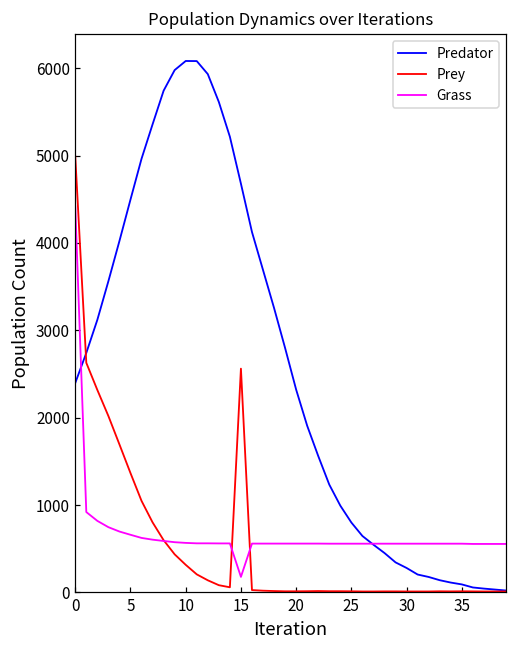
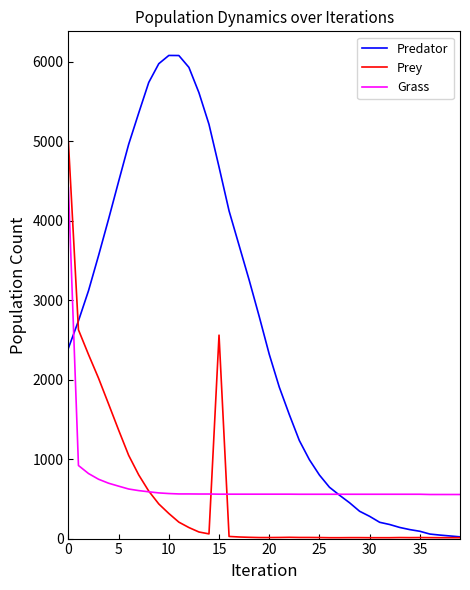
Grass, 15: 200 -> 600
